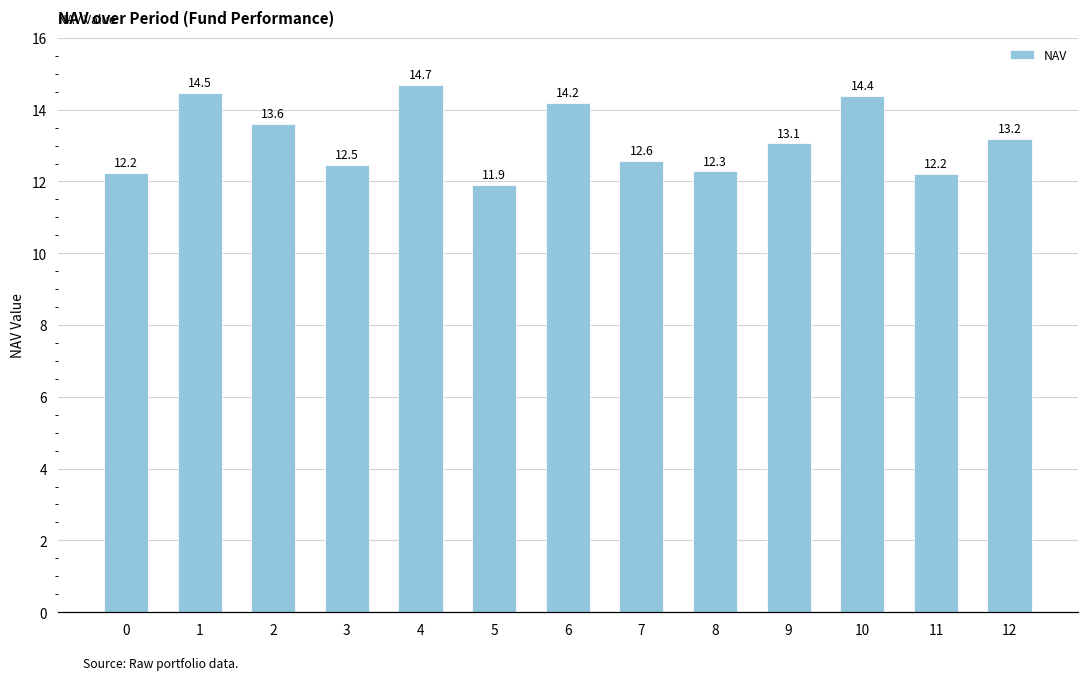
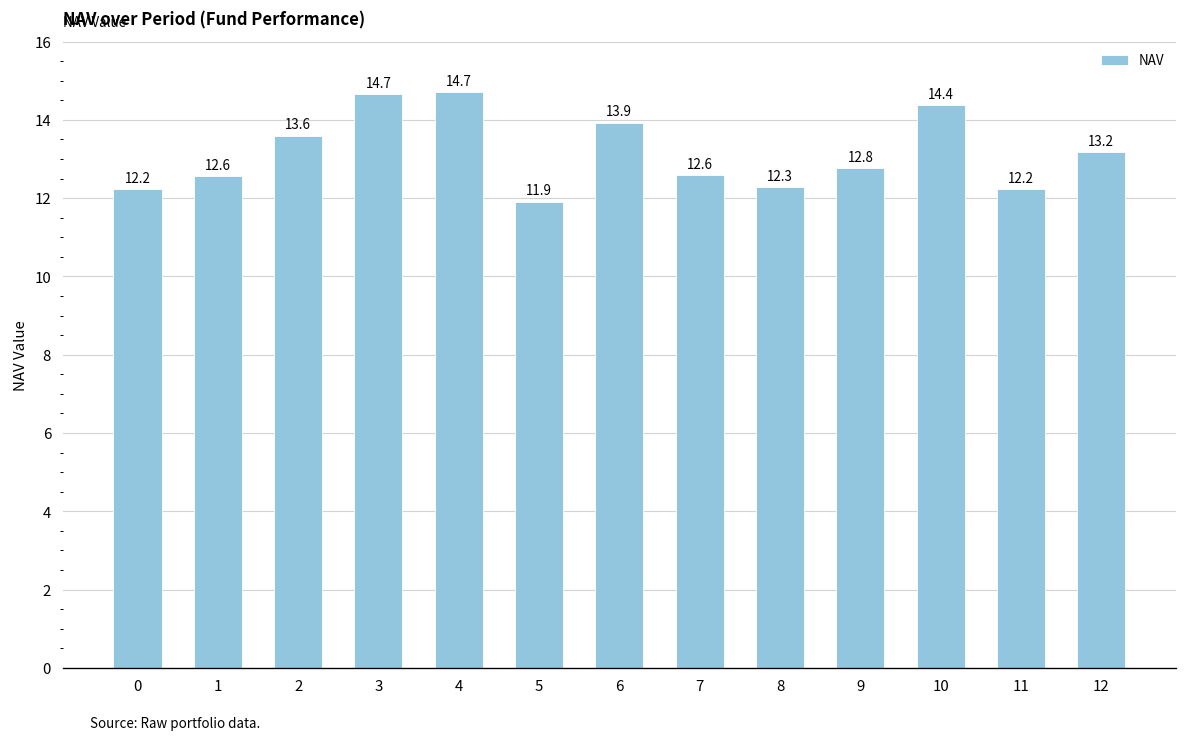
1: 14.5 -> 12.6
3: 12.5 -> 14.7
6: 14.2 -> 13.9
9: 13.1 -> 12.8
